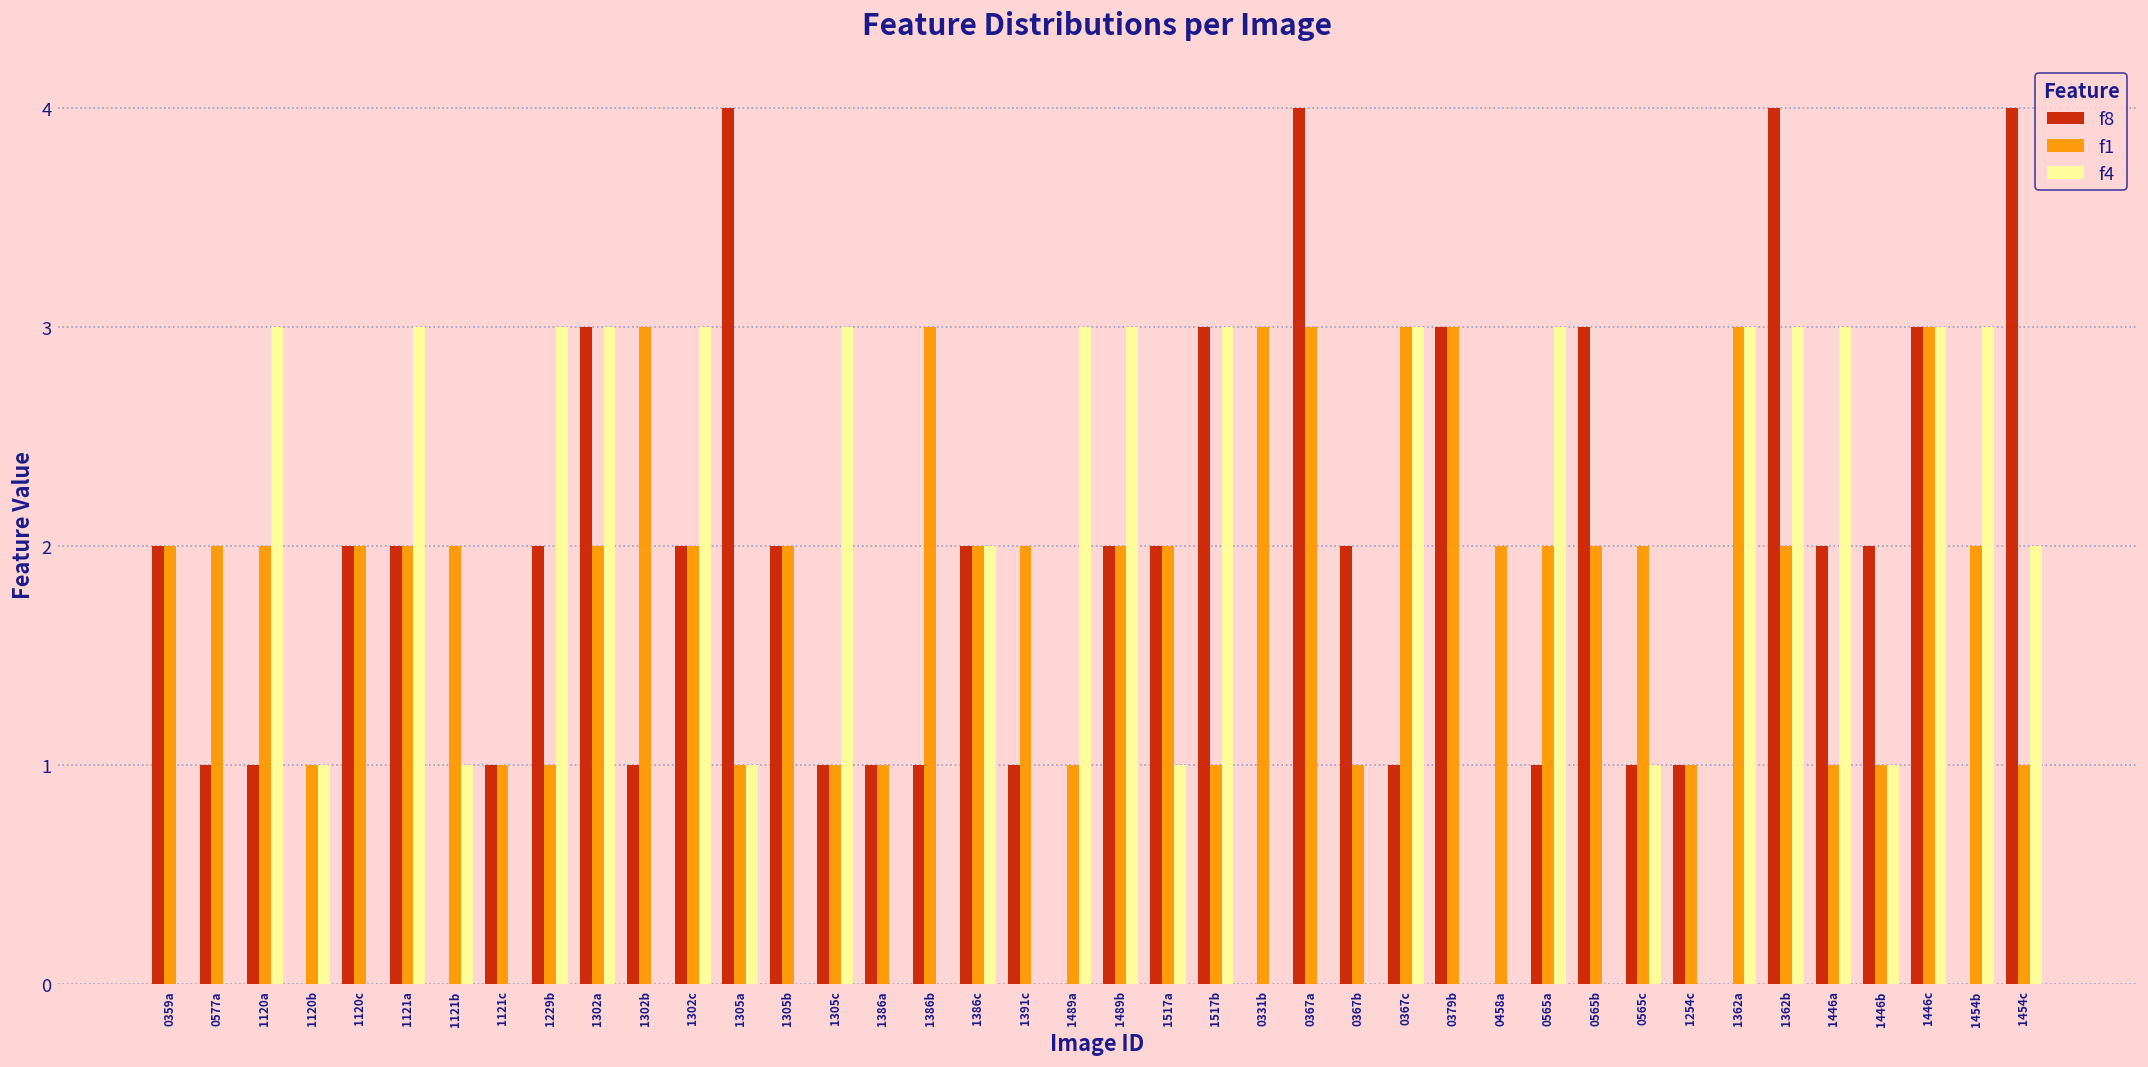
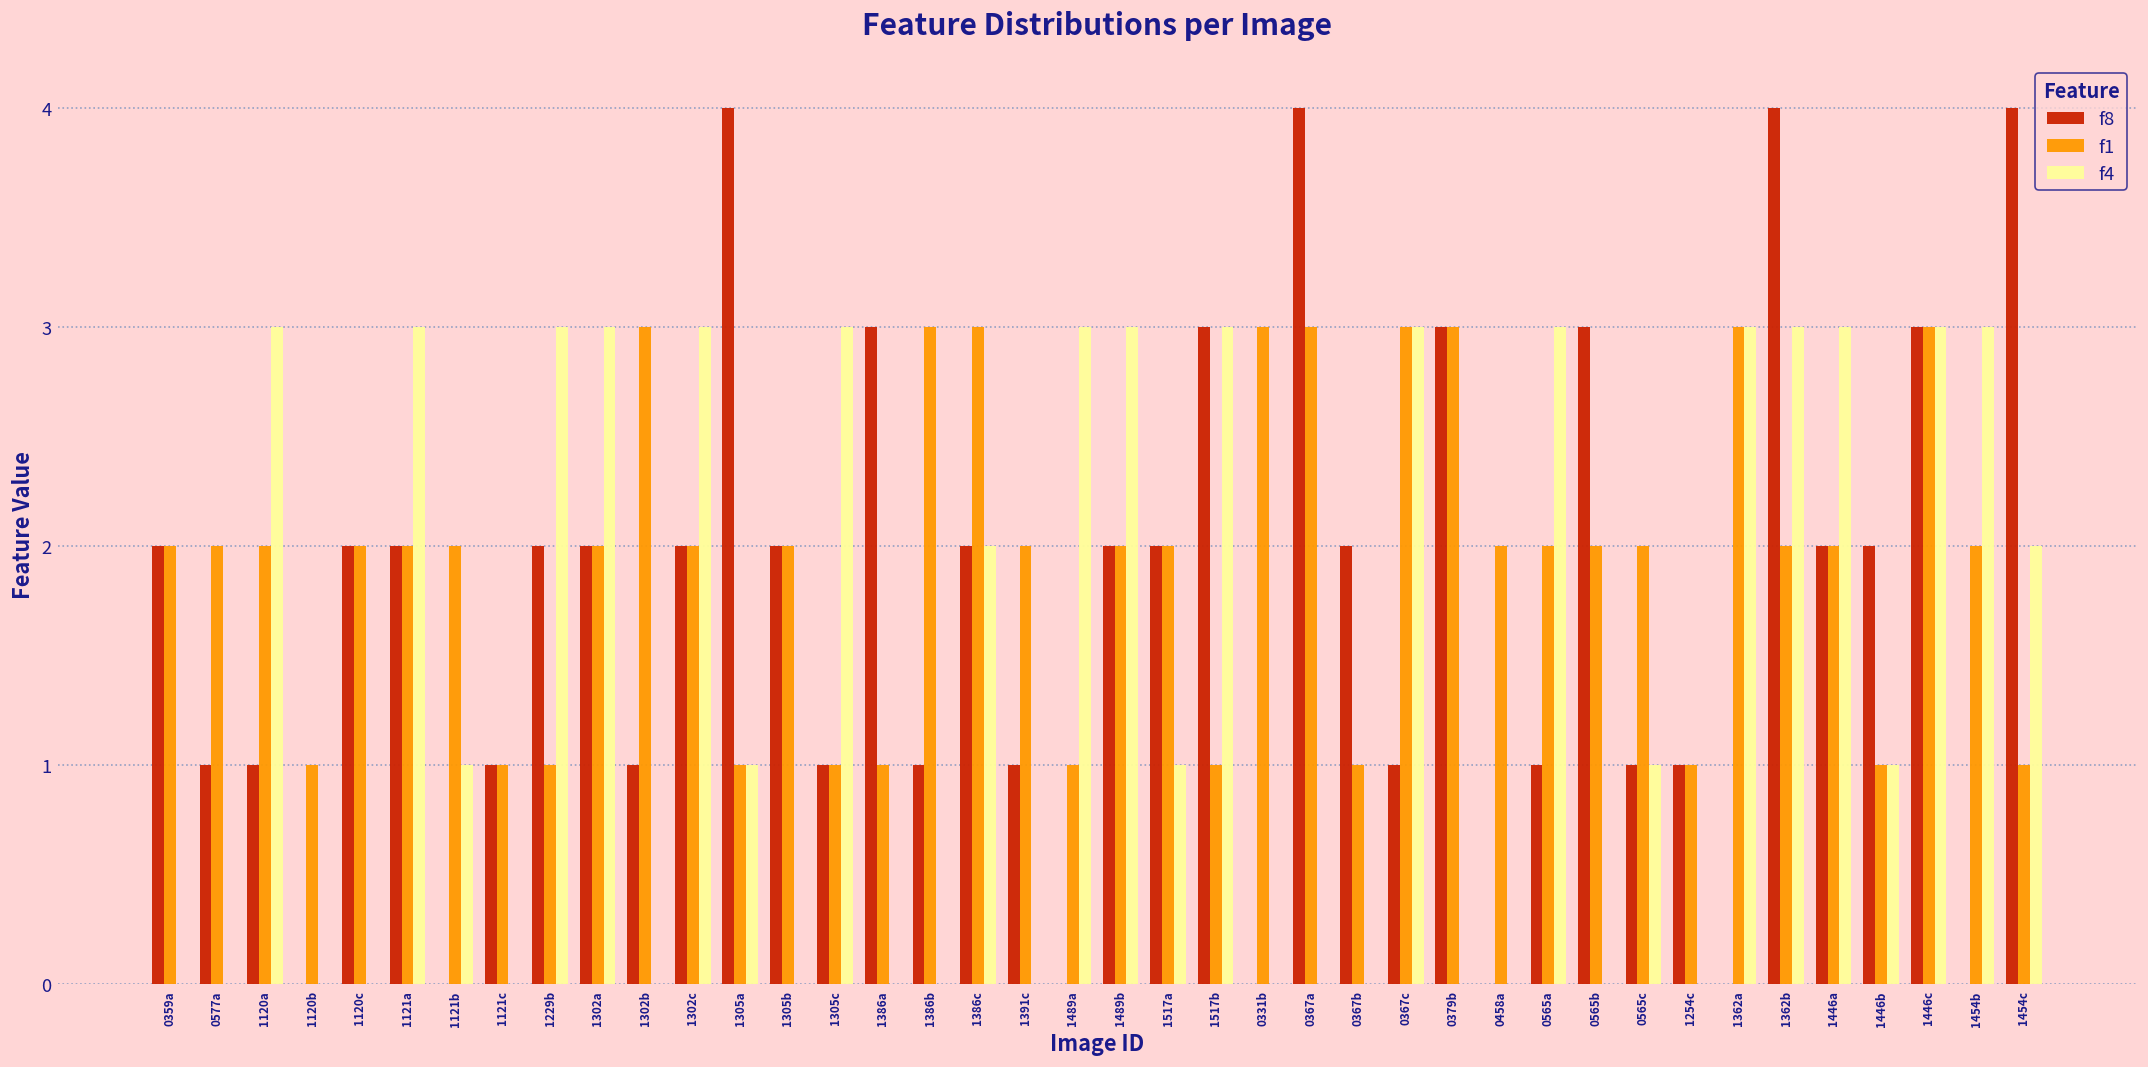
f4, 1120b: 1 -> 0
f8, 1302a: 3 -> 2
f8, 1386a: 1 -> 3
f1, 1386c: 2 -> 3
f1, 1446a: 1 -> 2
